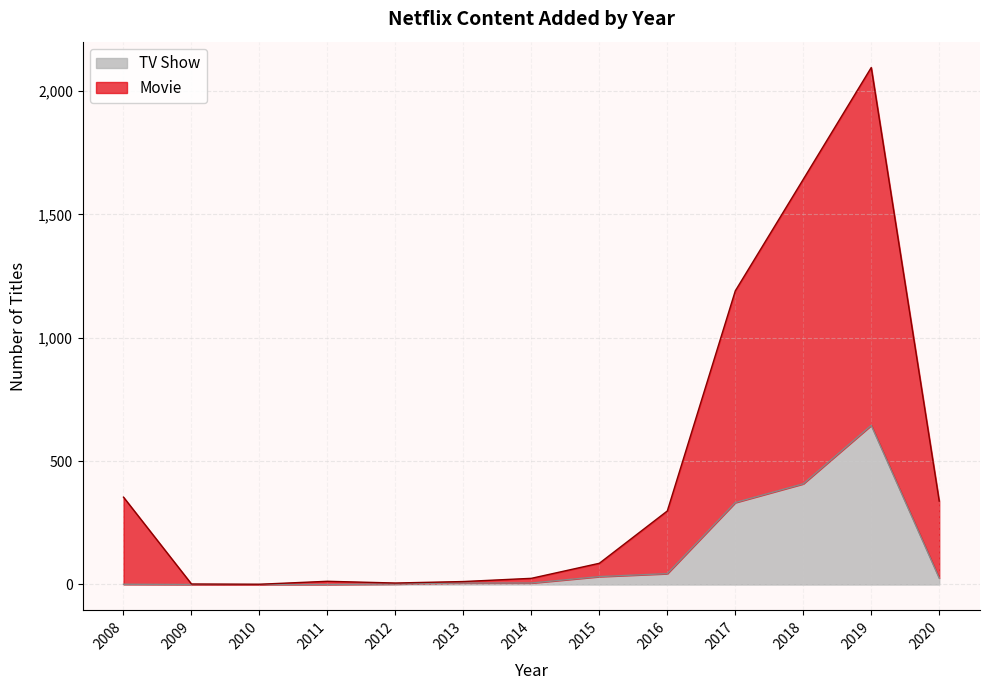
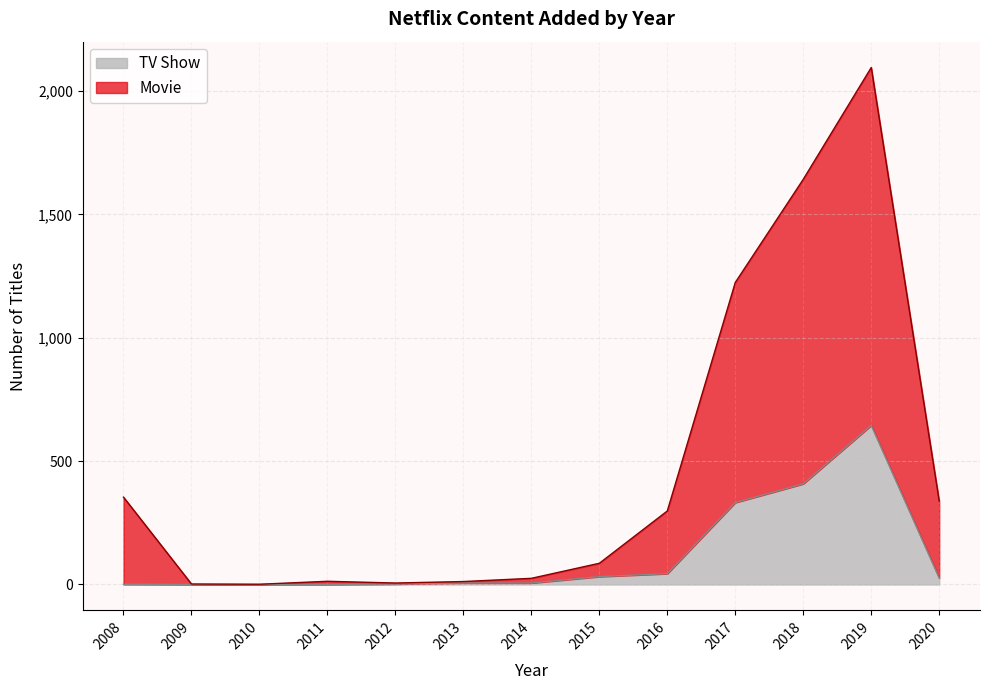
Movie, 2017: 860 -> 890
